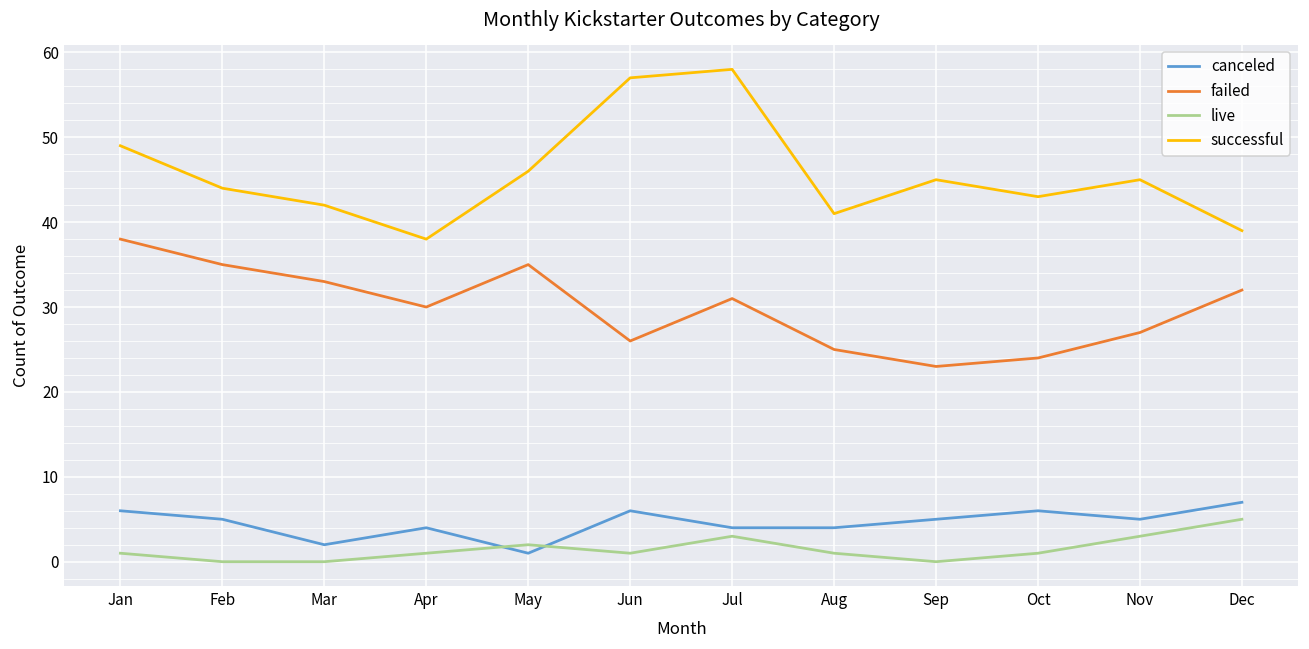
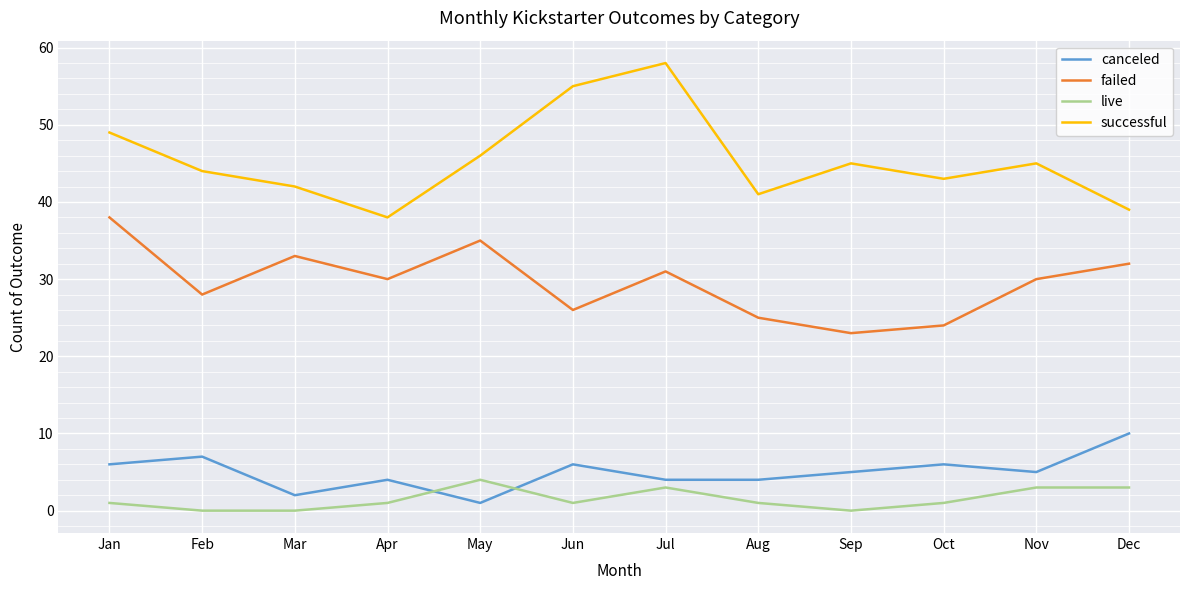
canceled, Feb: 5 -> 7
failed, Feb: 35 -> 28
live, May: 2 -> 4
successful, Jun: 57 -> 55
failed, Nov: 27 -> 30
canceled, Dec: 7 -> 10
live, Dec: 5 -> 3
